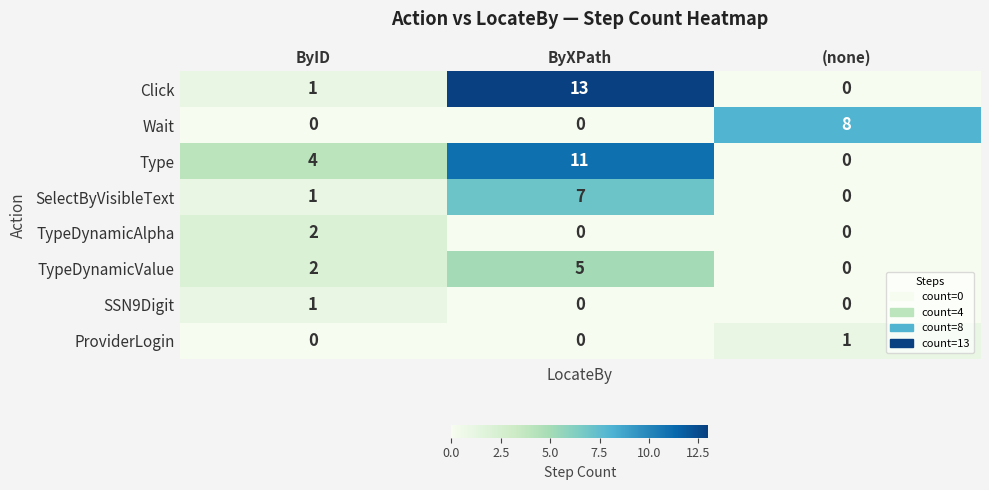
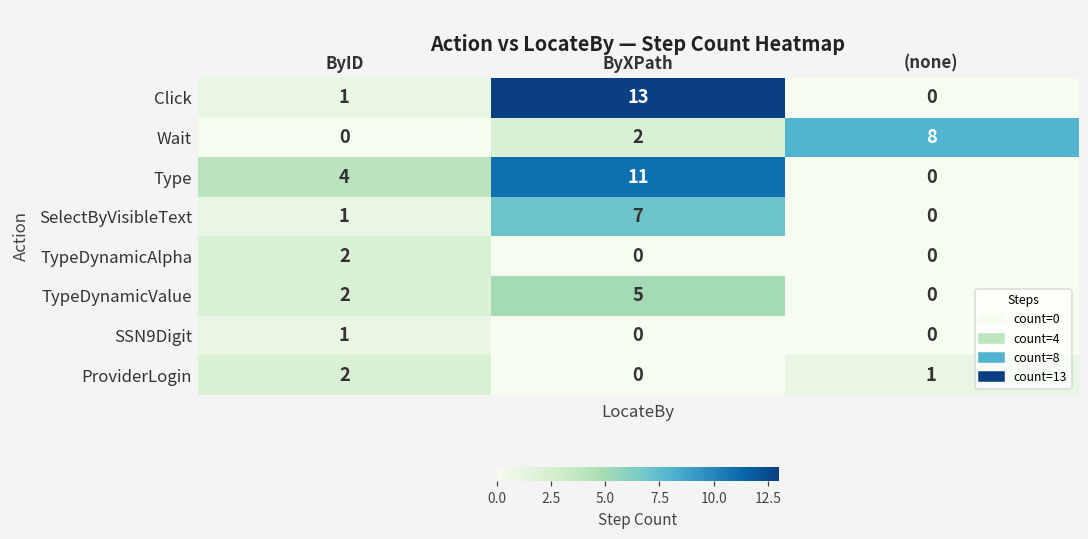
Wait, ByXPath: 0 -> 2
ProviderLogin, ByID: 0 -> 2
